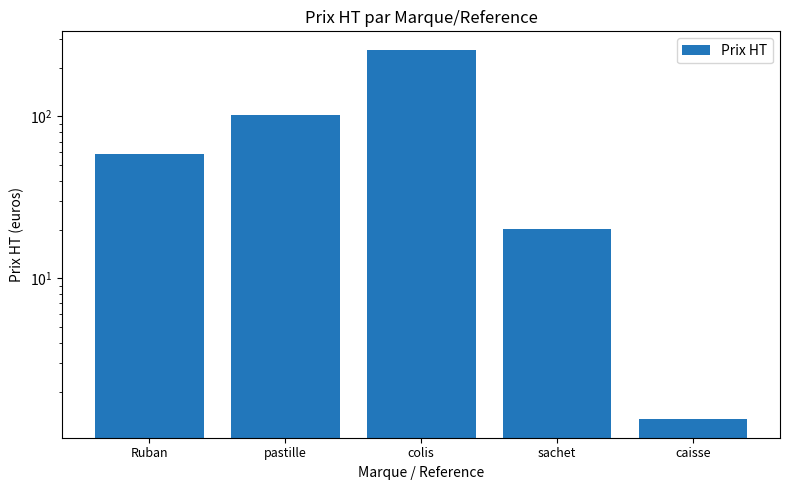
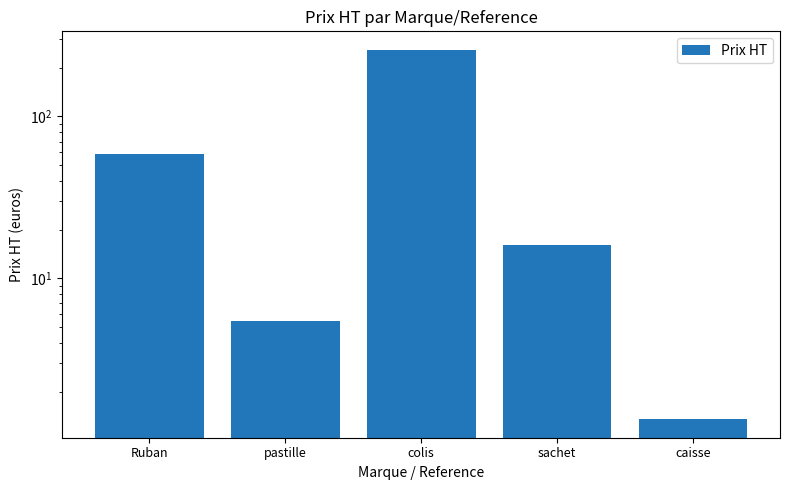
pastille: 100 -> 5.5
sachet: 20 -> 16
